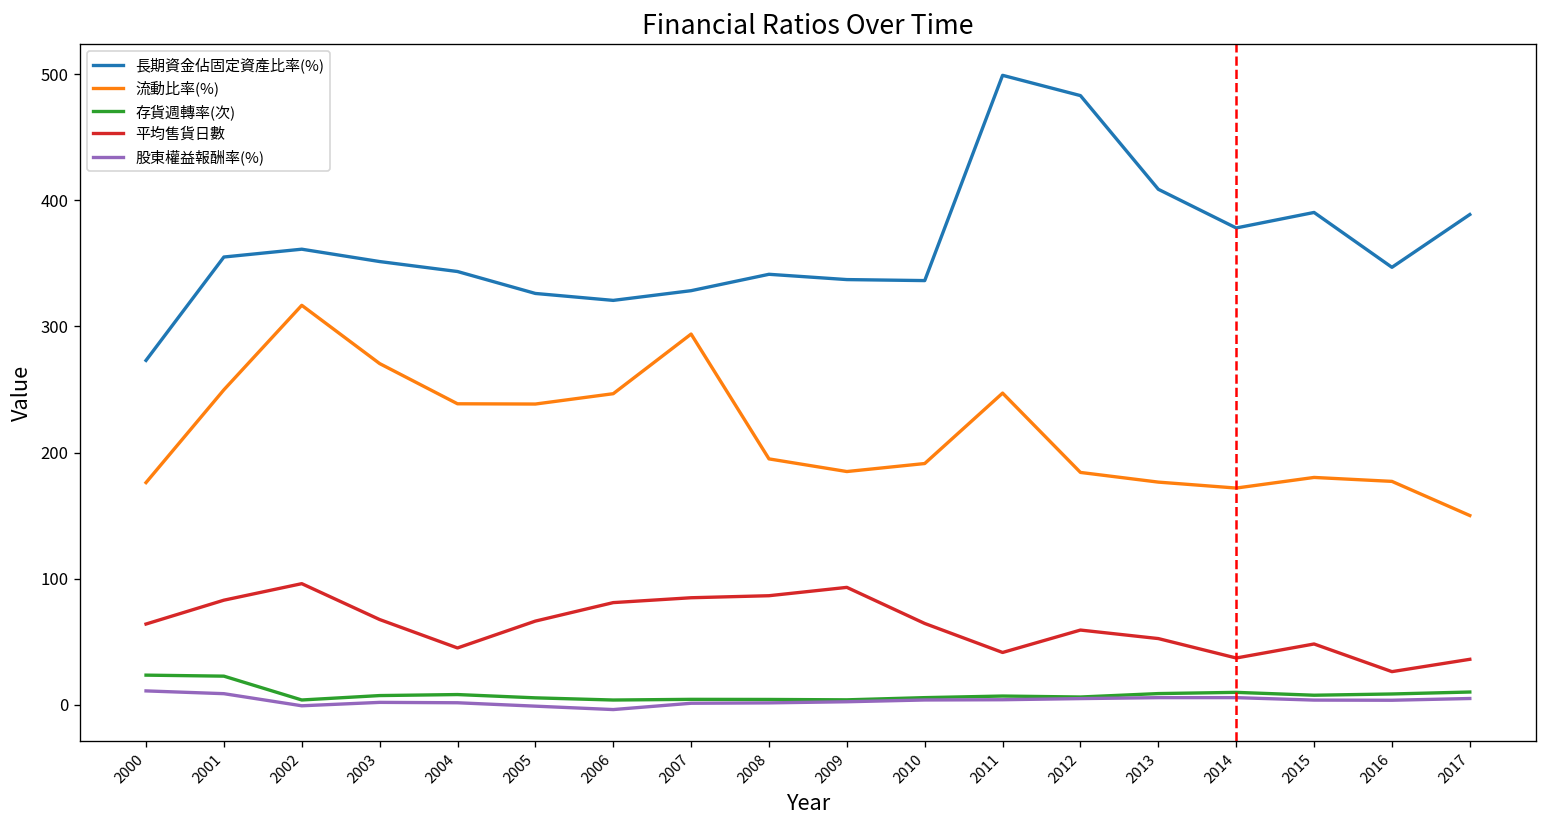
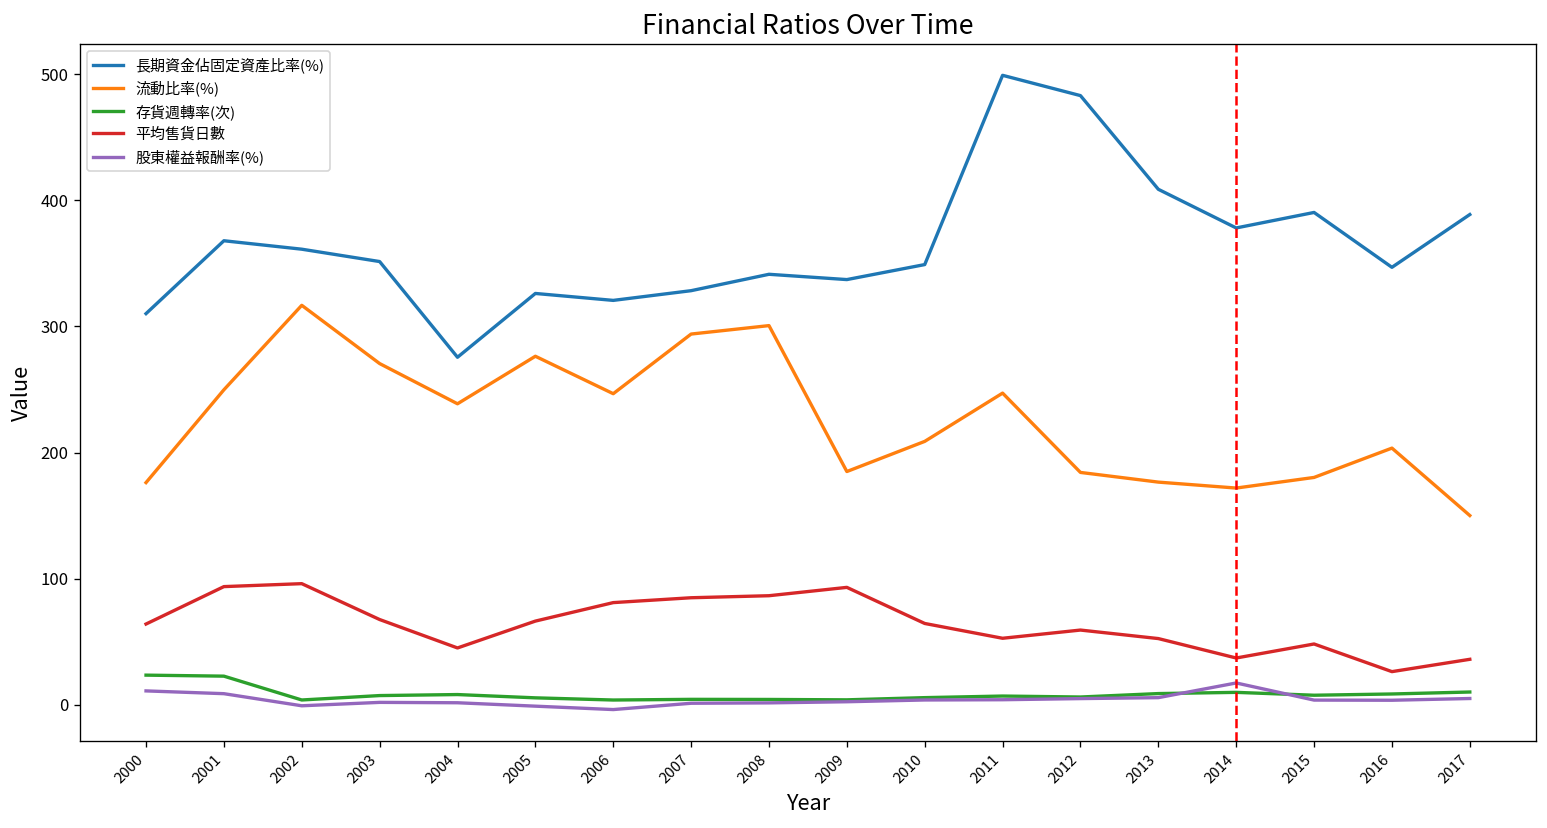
長期資金佔固定資產比率(%), 2000: 273 -> 310
長期資金佔固定資產比率(%), 2001: 355 -> 368
平均售貨日數, 2001: 83 -> 94
長期資金佔固定資產比率(%), 2004: 344 -> 276
流動比率(%), 2005: 239 -> 276
流動比率(%), 2008: 195 -> 301
長期資金佔固定資產比率(%), 2010: 336 -> 349
流動比率(%), 2010: 191 -> 209
平均售貨日數, 2011: 41 -> 53
股東權益報酬率(%), 2014: 6 -> 17
流動比率(%), 2016: 177 -> 204
